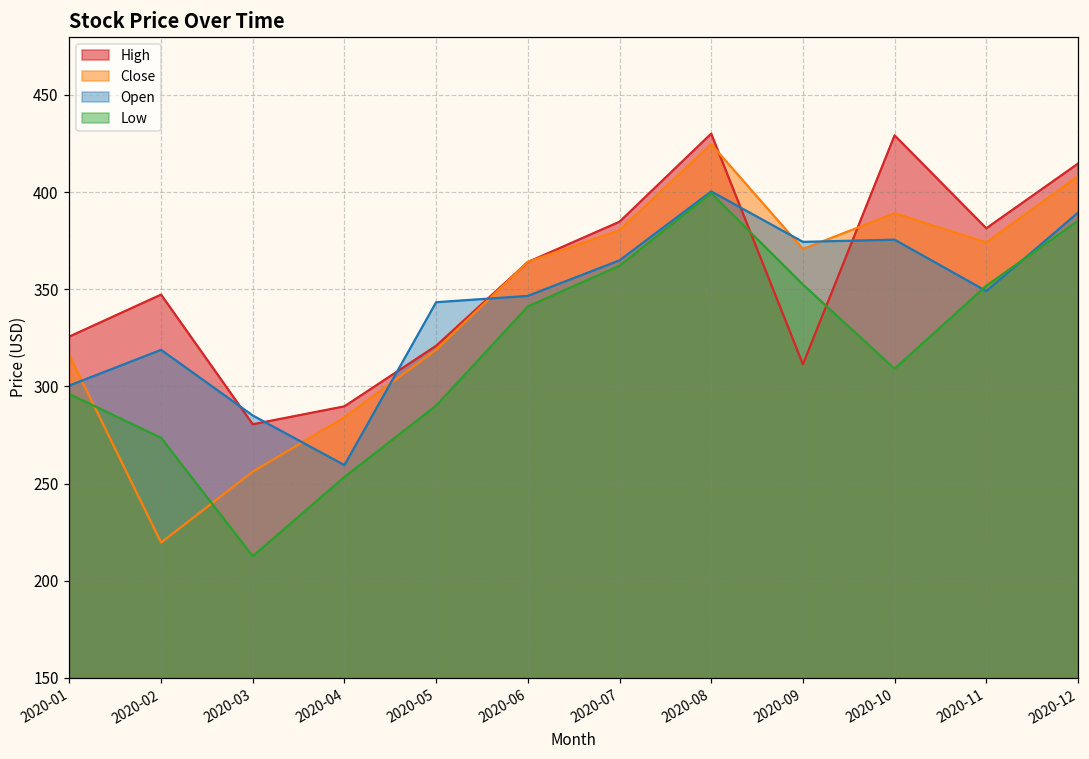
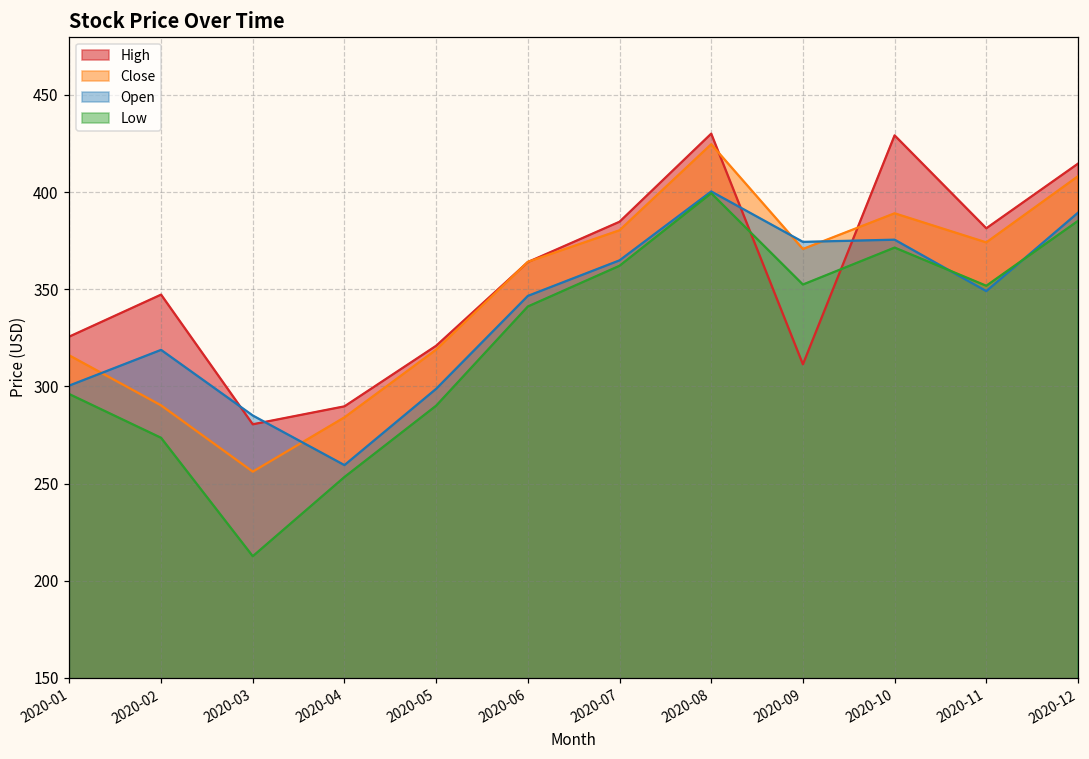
Close, 2020-02: 220 -> 290
Open, 2020-05: 343 -> 299
Low, 2020-10: 309 -> 371
